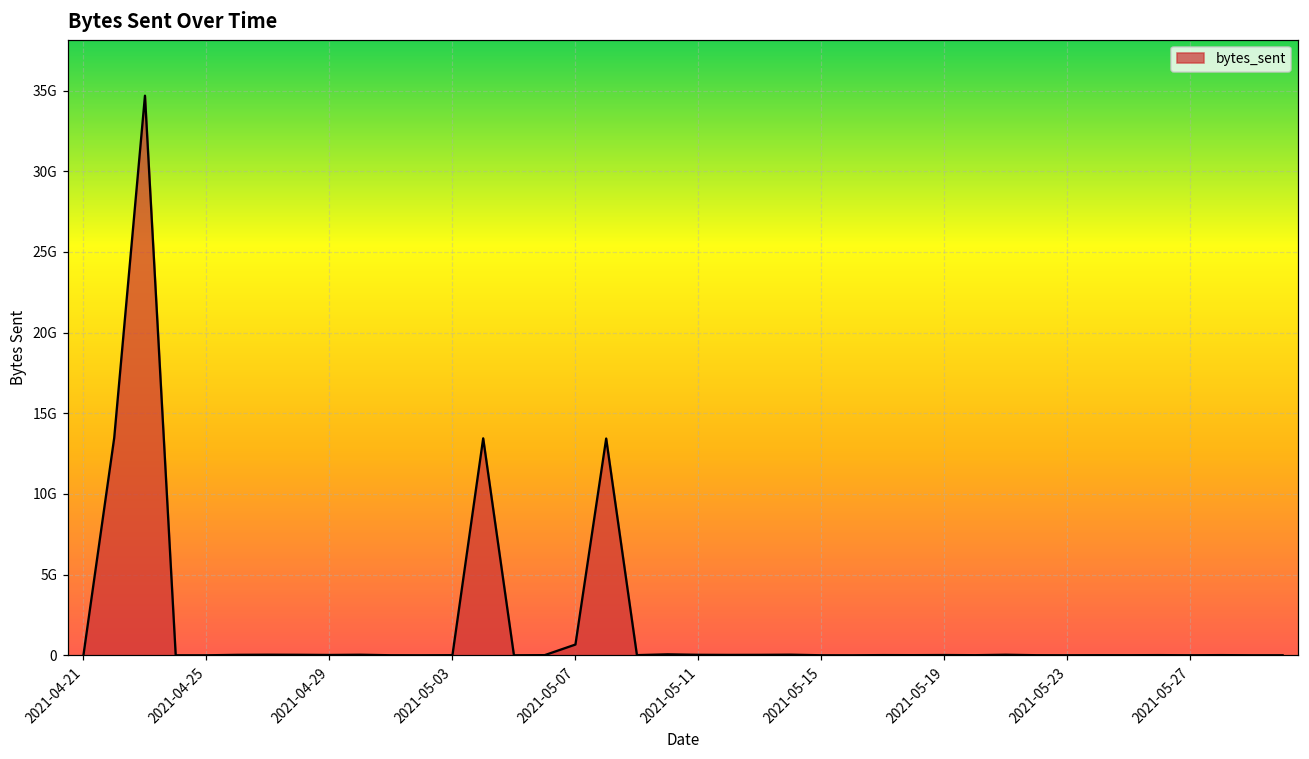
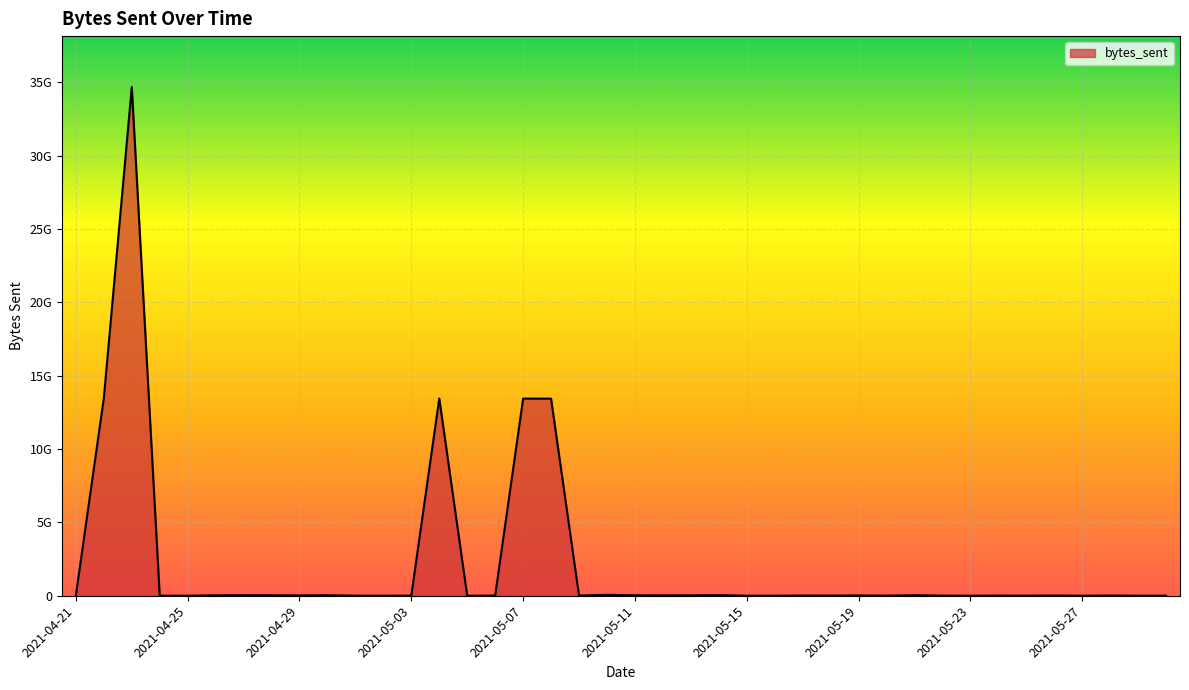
2021-05-07: 700000000 -> 13400000000
